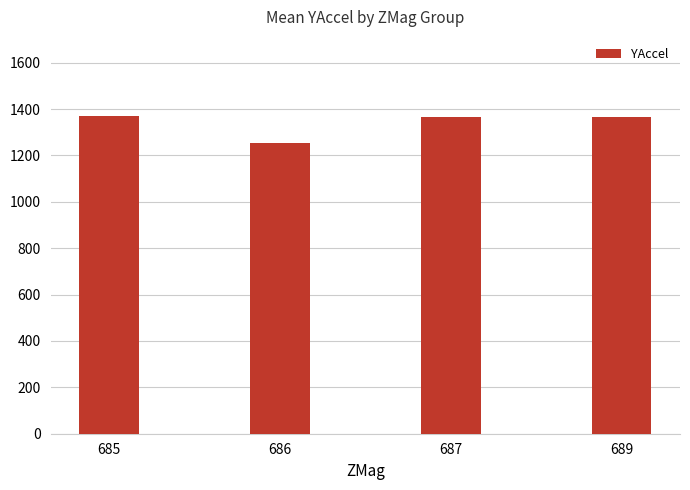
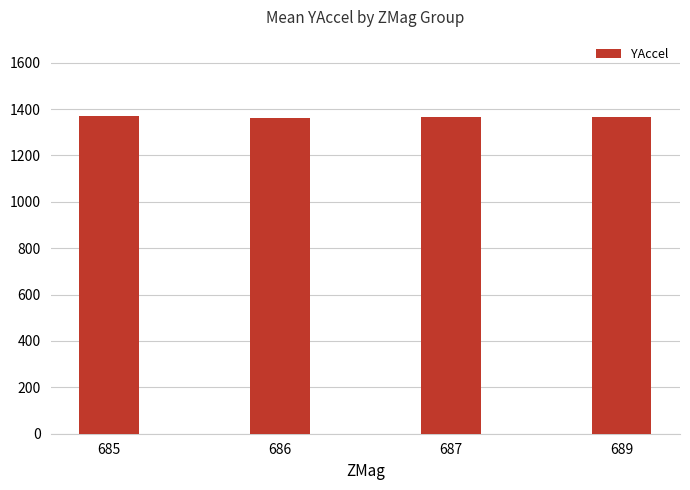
686: 1260 -> 1360
